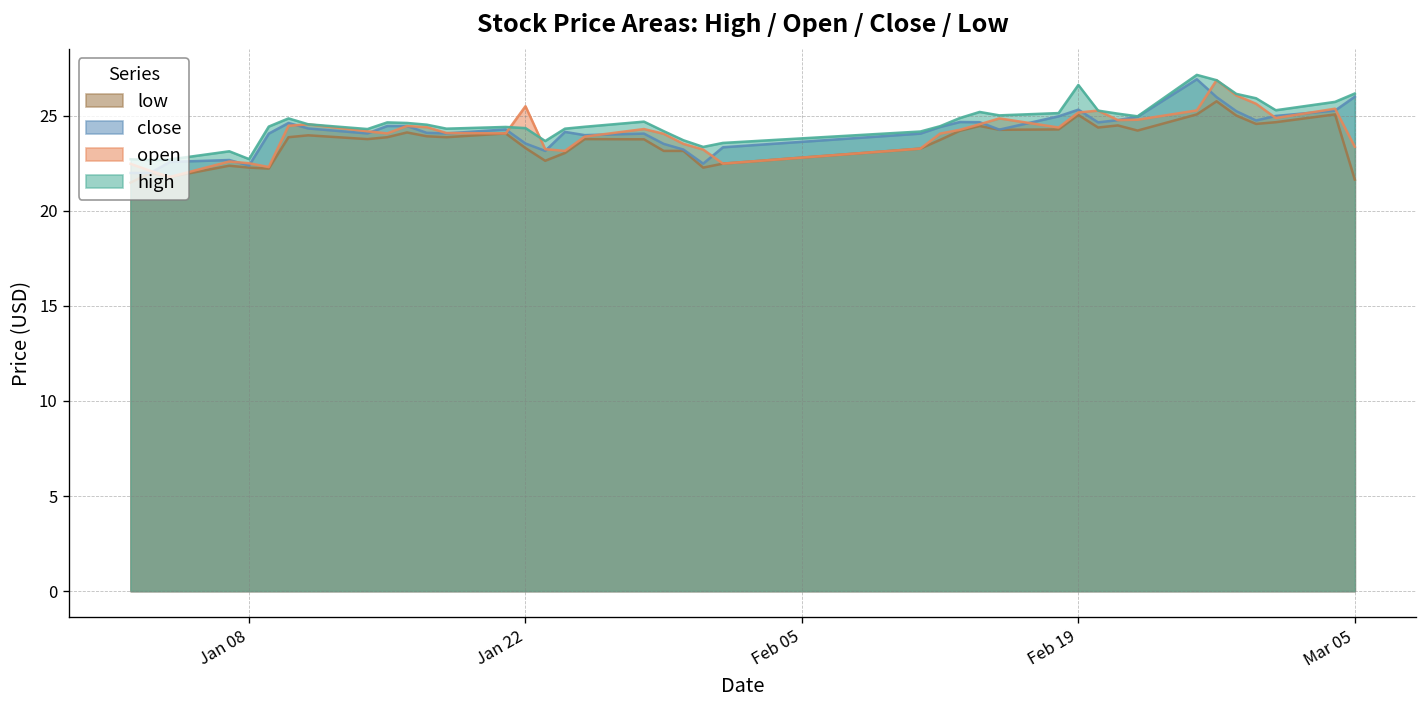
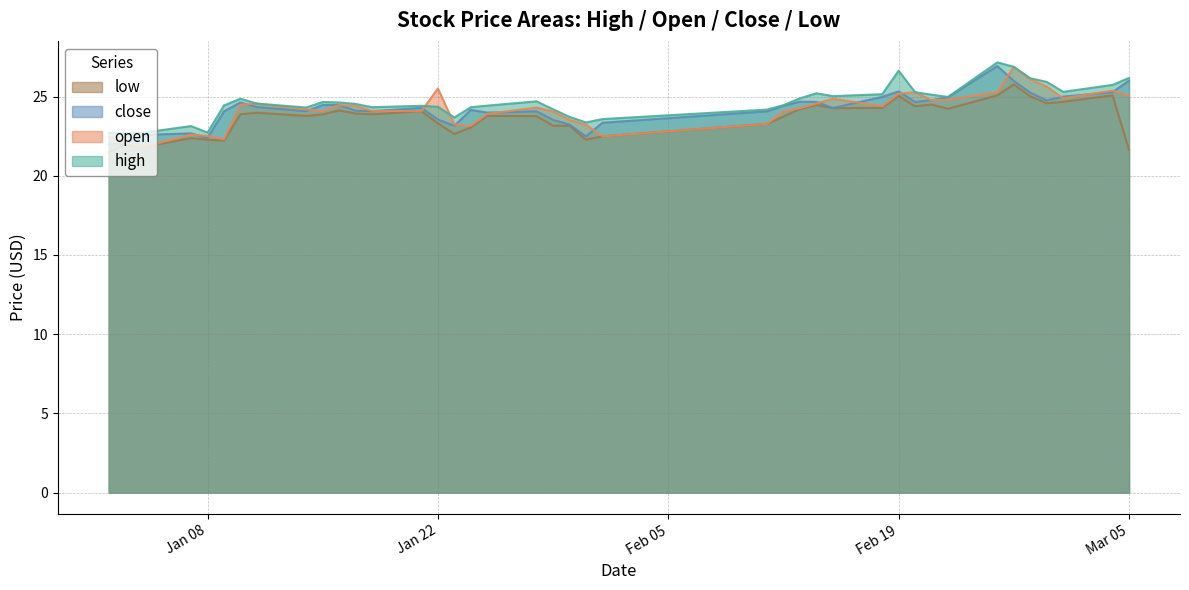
open, Mar 05: 23.4 -> 25.1
